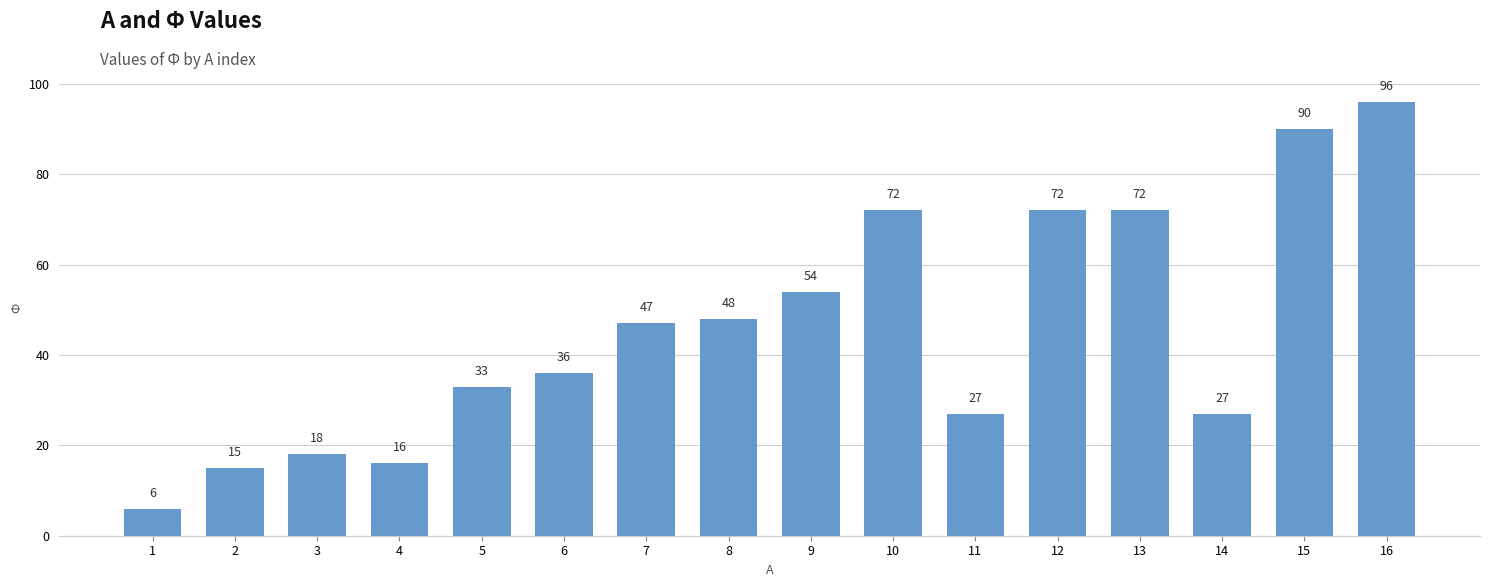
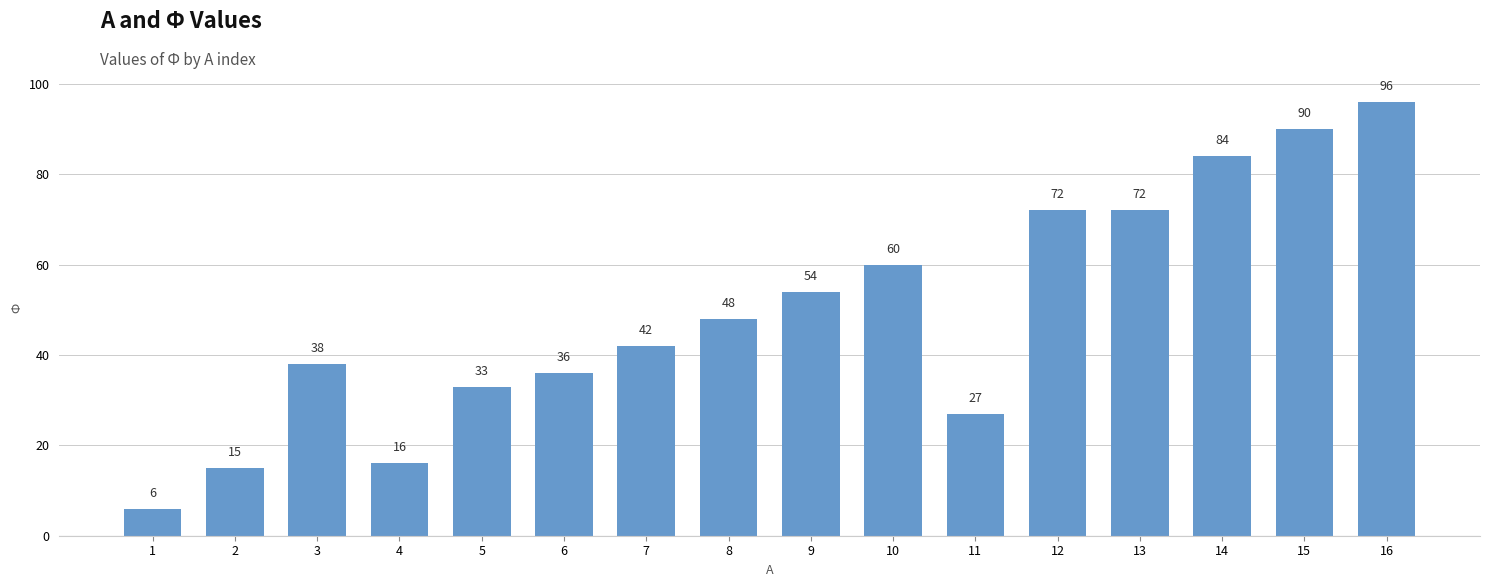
3: 18 -> 38
7: 47 -> 42
10: 72 -> 60
14: 27 -> 84
